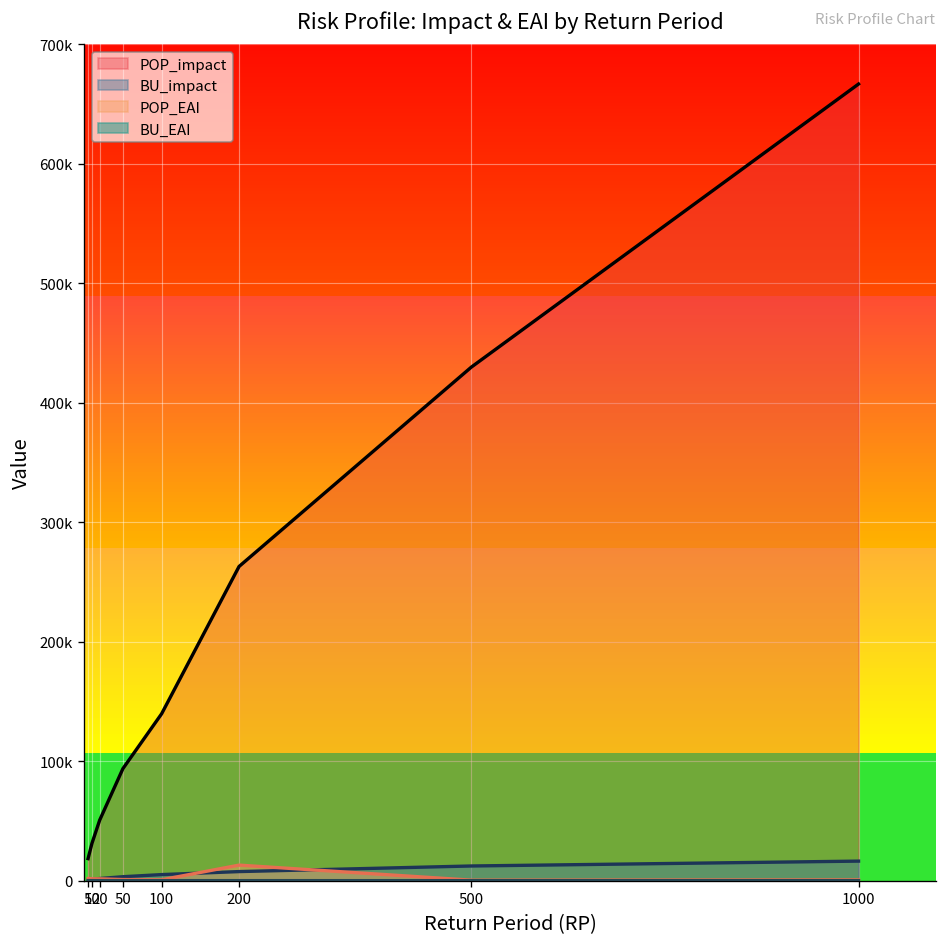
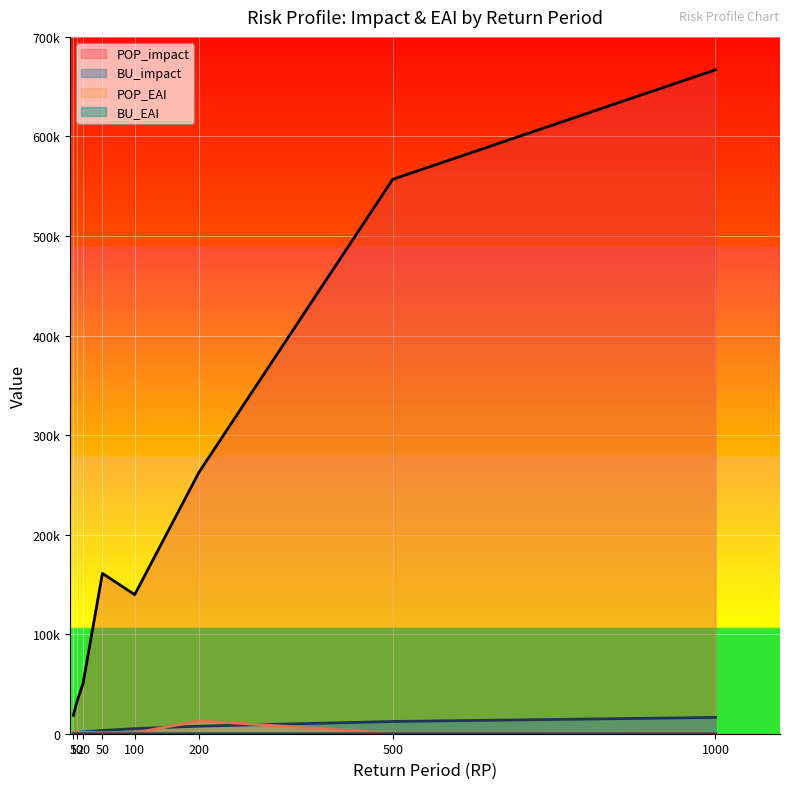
POP_impact, 50: 90000 -> 160000
POP_impact, 500: 430000 -> 560000
